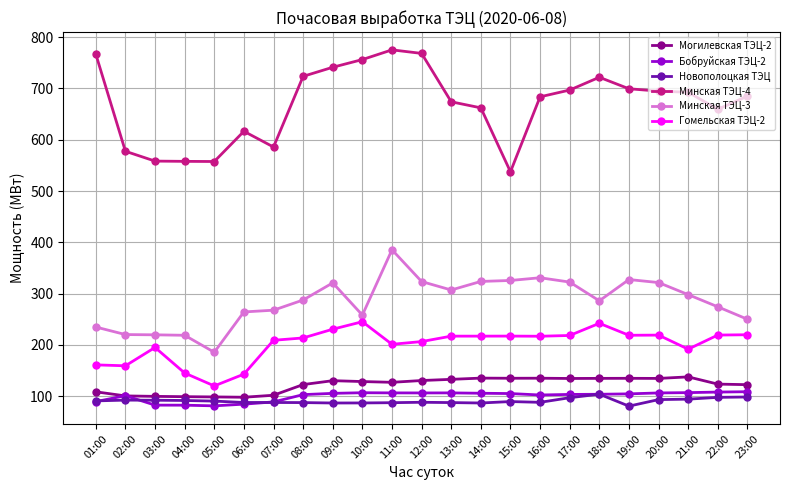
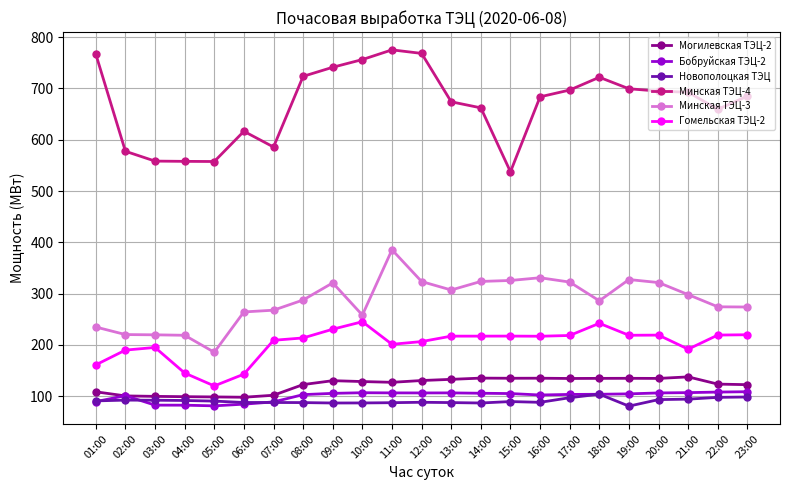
Гомельская ТЭЦ-2, 02:00: 160 -> 190
Минская ТЭЦ-3, 23:00: 250 -> 270
